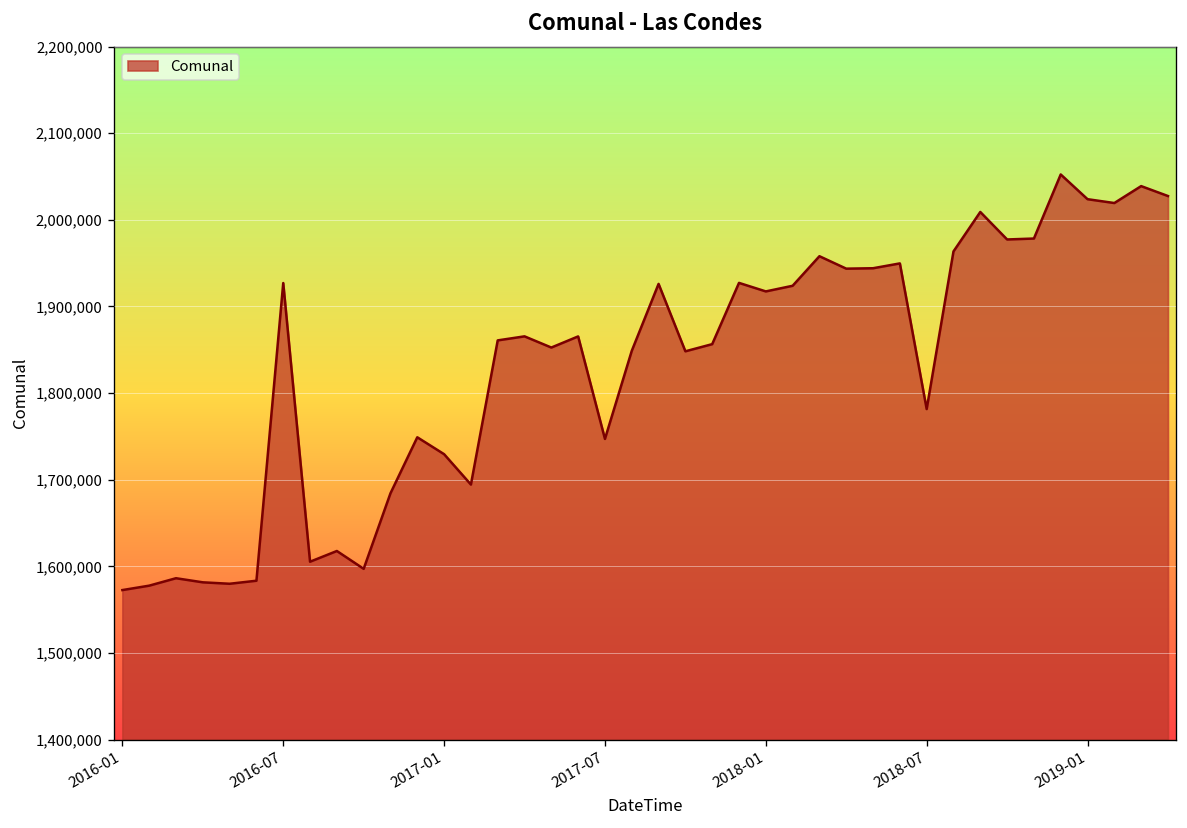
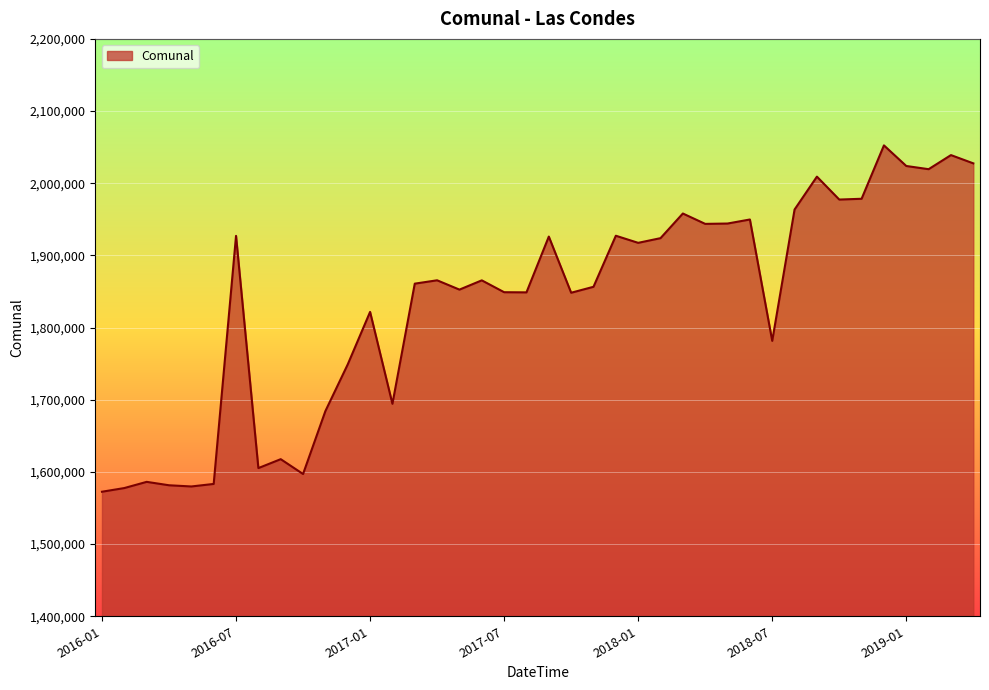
2017-01: 1,730,000 -> 1,820,000
2017-07: 1,750,000 -> 1,850,000
